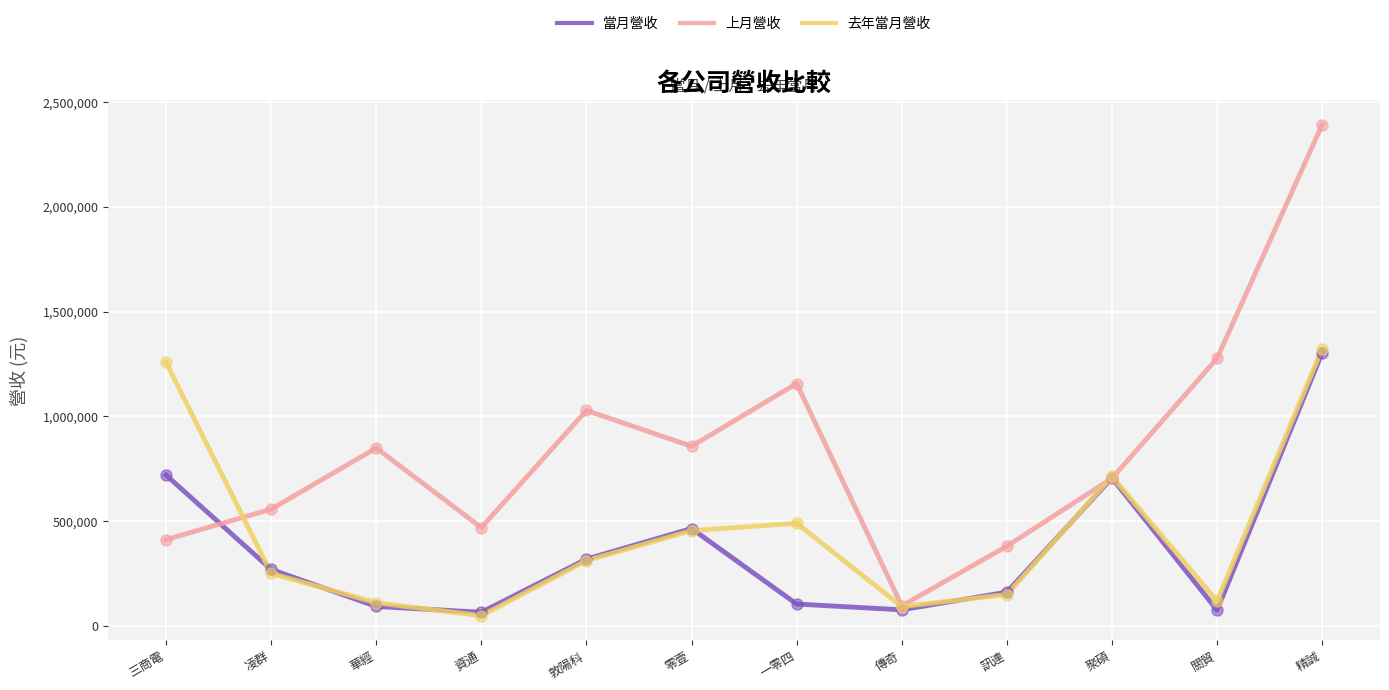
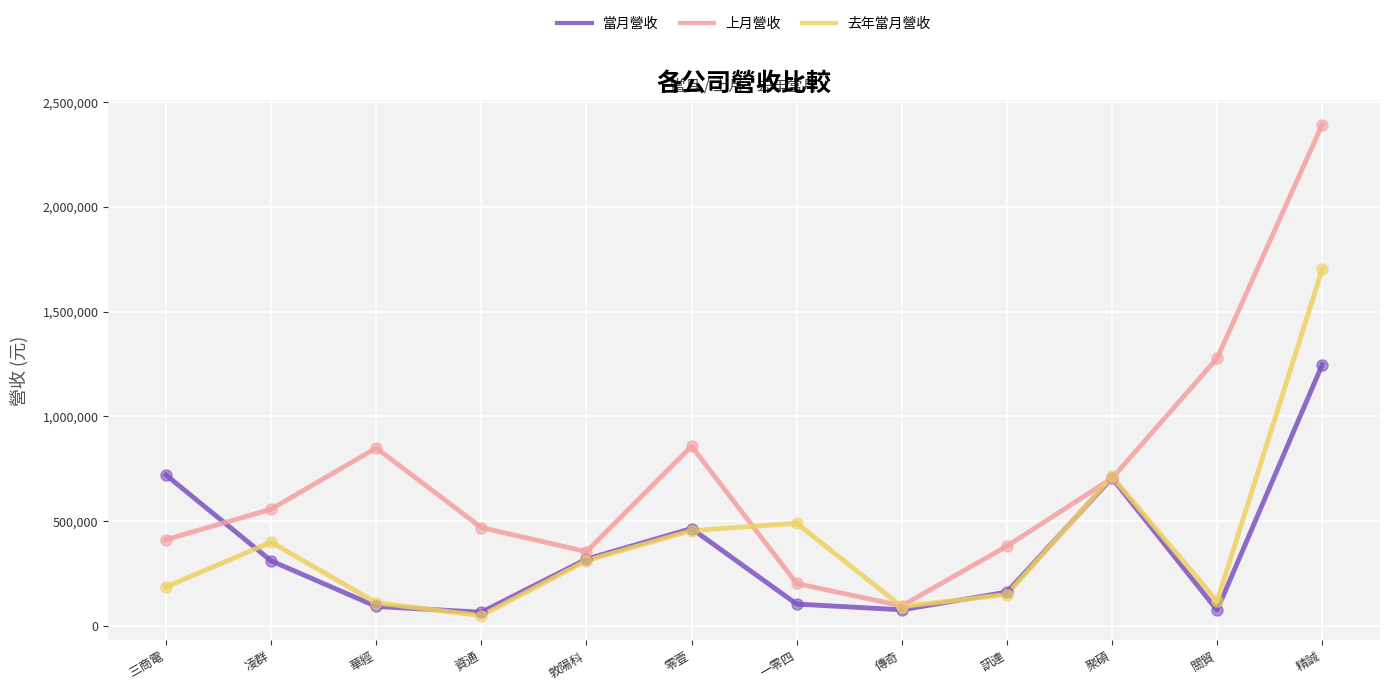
去年當月營收, 三商電: 1,260,000 -> 190,000
當月營收, 凌群: 270,000 -> 310,000
去年當月營收, 凌群: 250,000 -> 400,000
上月營收, 敦陽科: 1,030,000 -> 350,000
上月營收, 一零四: 1,160,000 -> 200,000
當月營收, 精誠: 1,300,000 -> 1,250,000
去年當月營收, 精誠: 1,320,000 -> 1,700,000
